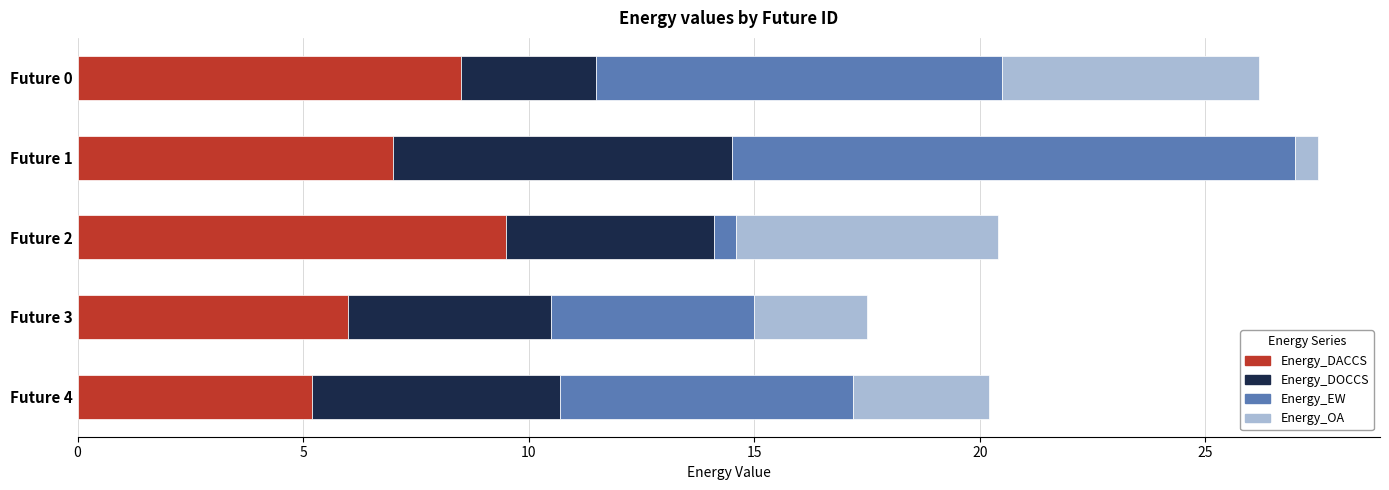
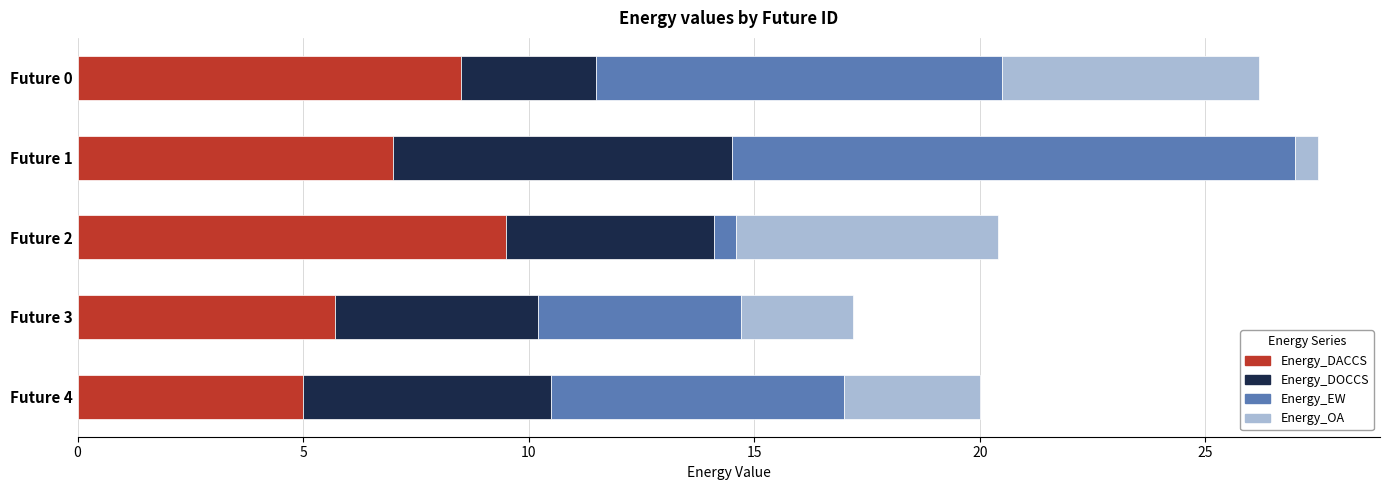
Energy_DACCS, Future 3: 6.0 -> 5.7
Energy_DACCS, Future 4: 5.2 -> 5.0
